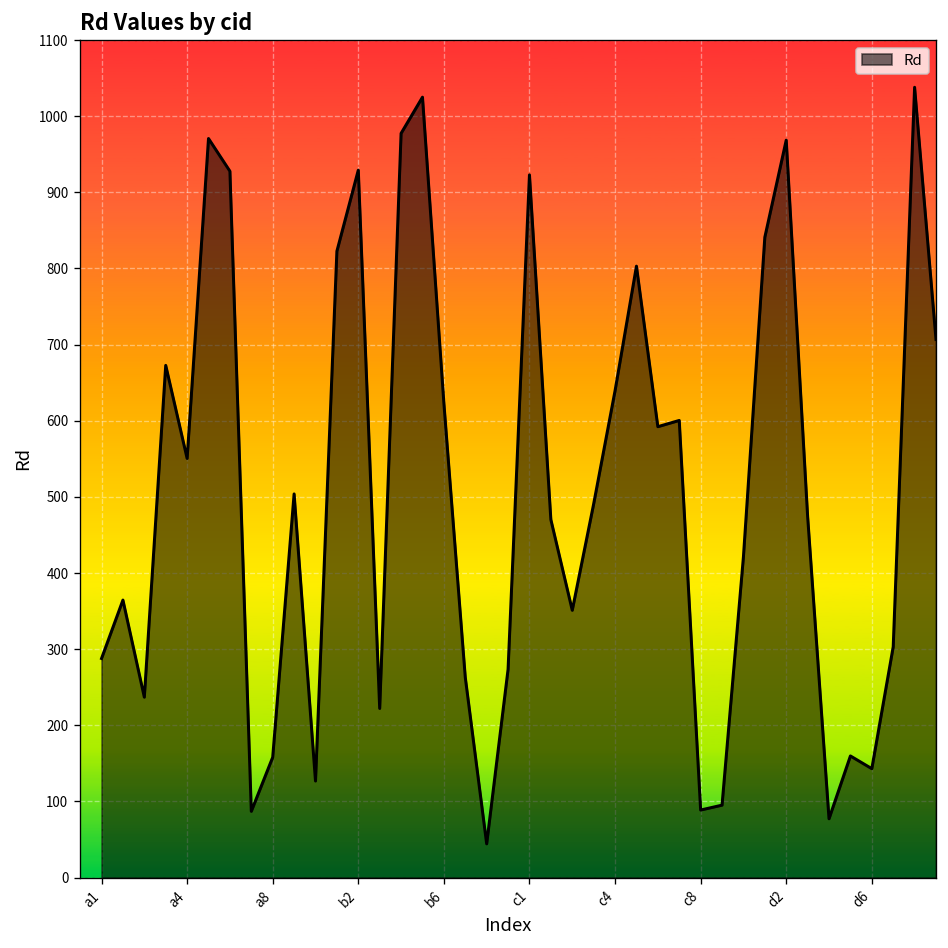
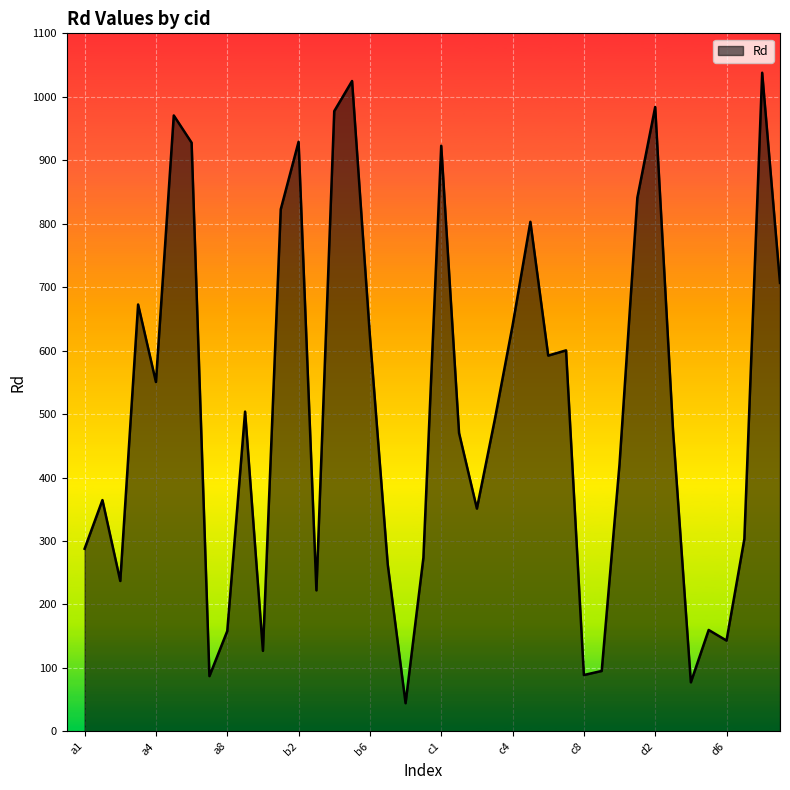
d2: 970 -> 980
